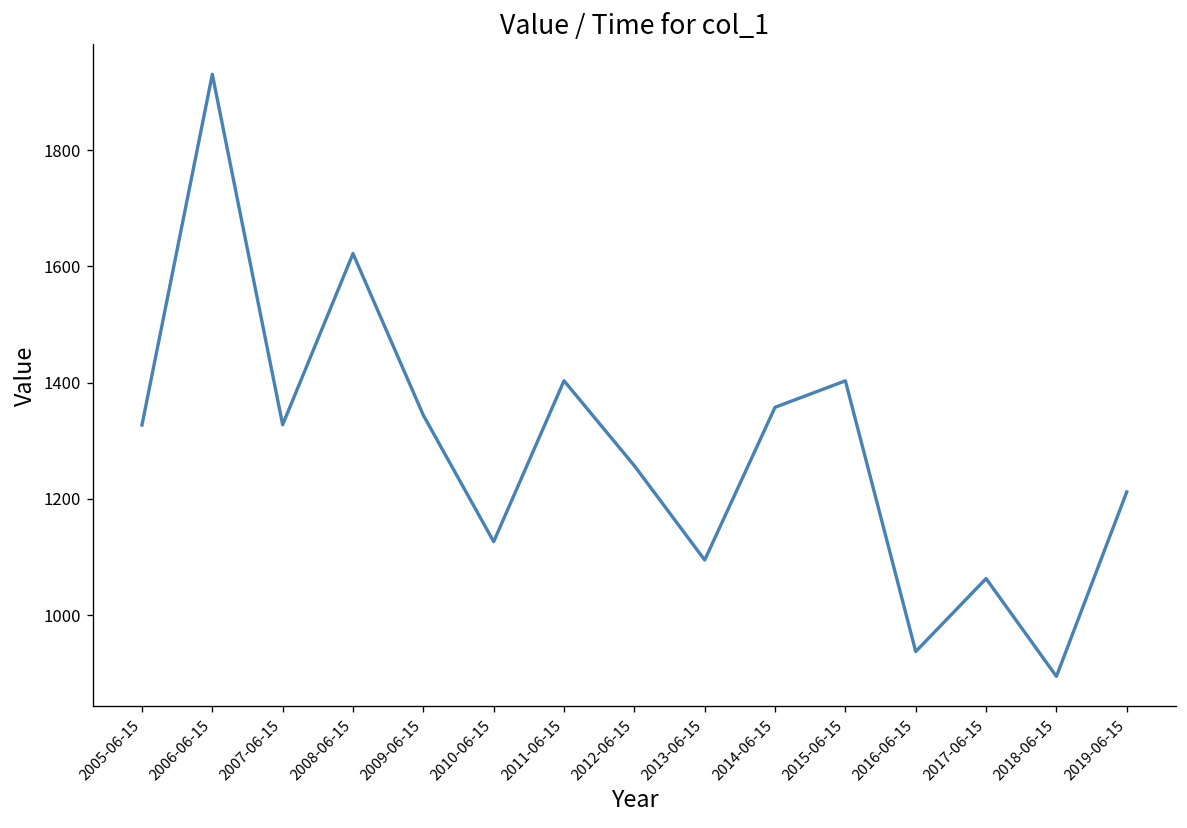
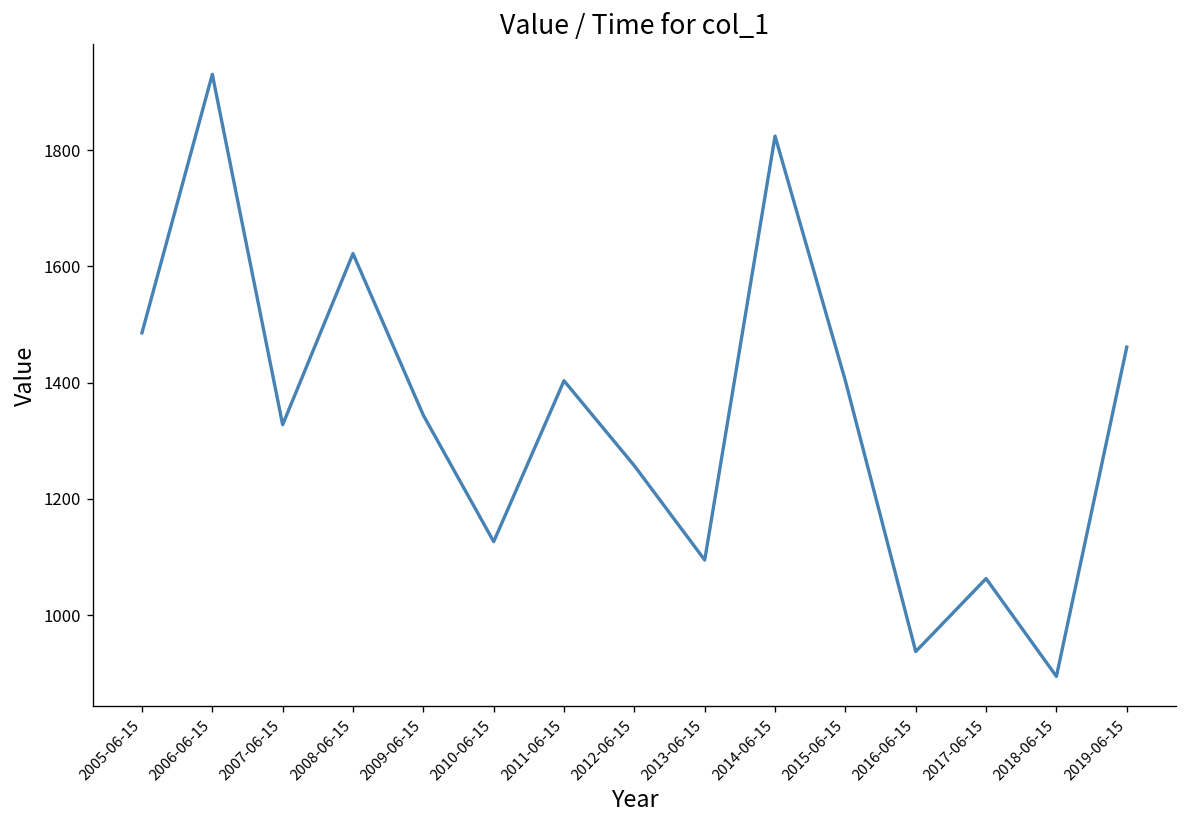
2005-06-15: 1330 -> 1490
2014-06-15: 1360 -> 1820
2019-06-15: 1210 -> 1460
